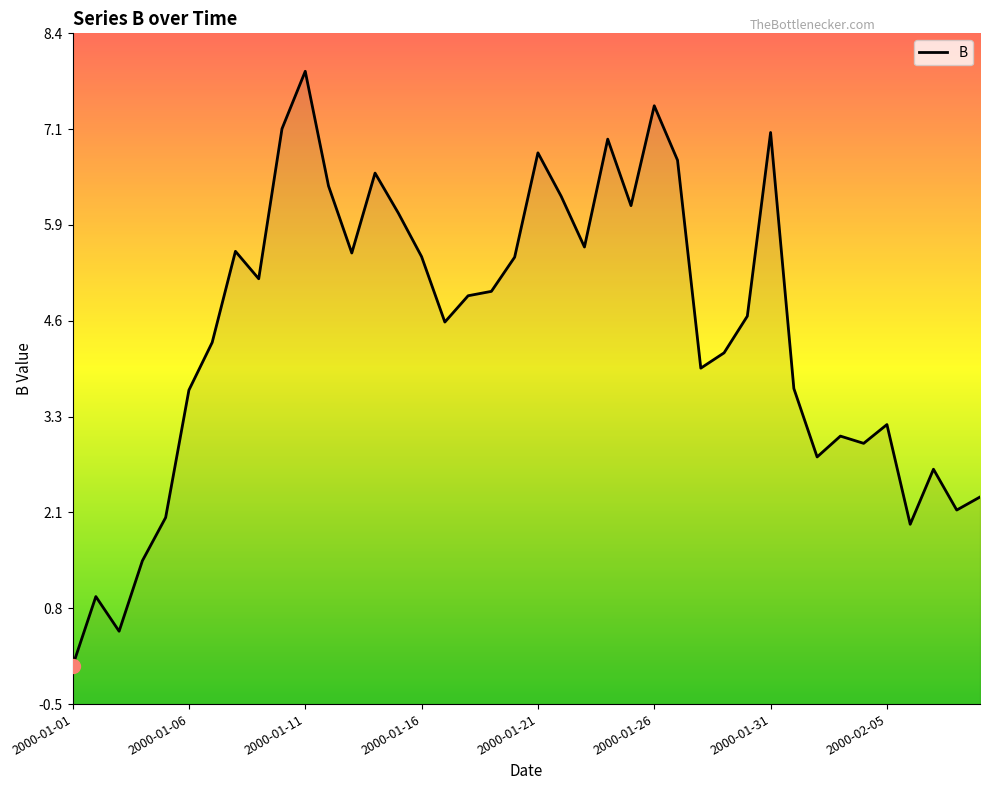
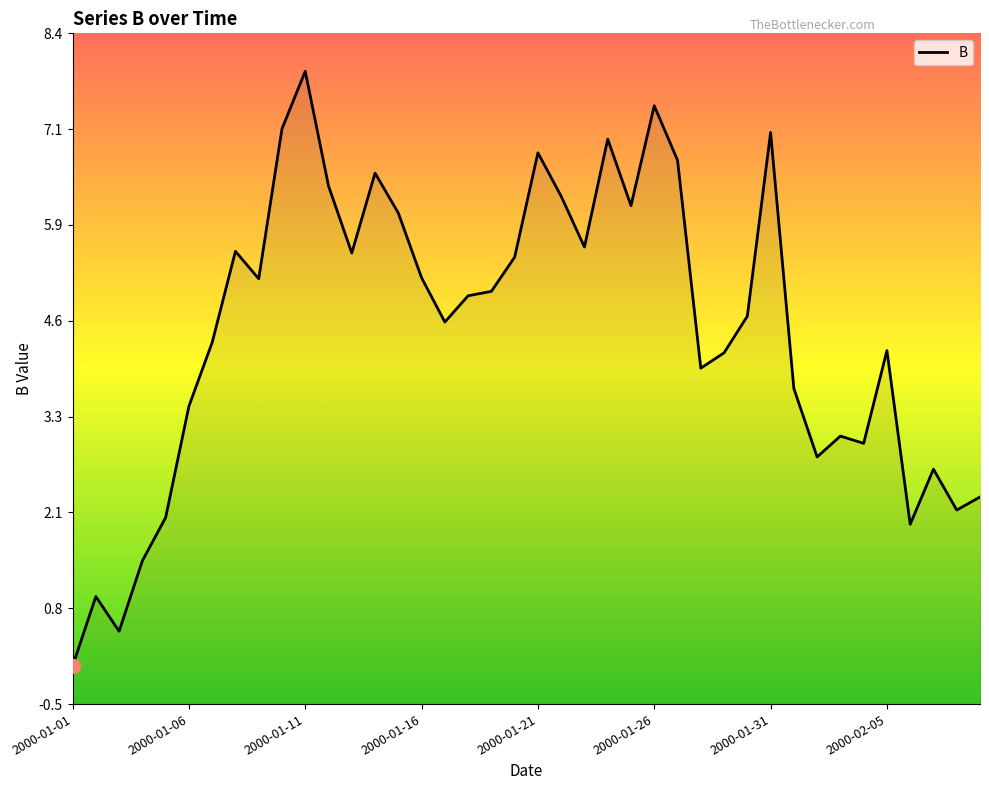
B, 2000-01-06: 3.7 -> 3.5
B, 2000-01-16: 5.4 -> 5.2
B, 2000-02-05: 3.2 -> 4.2
